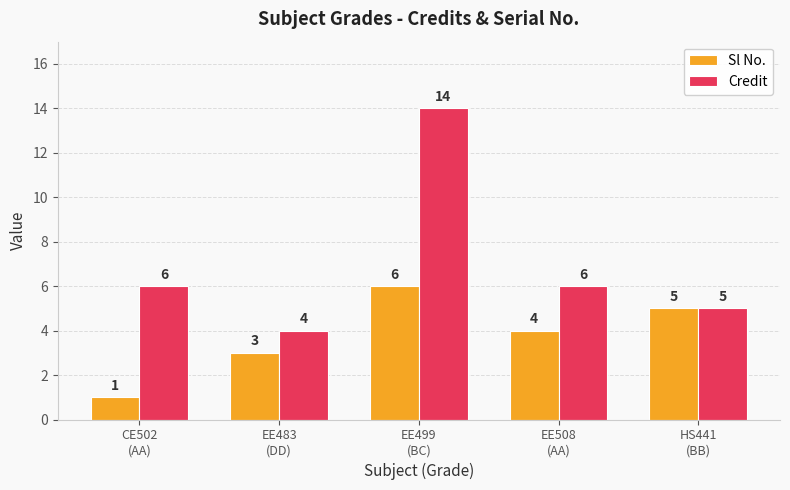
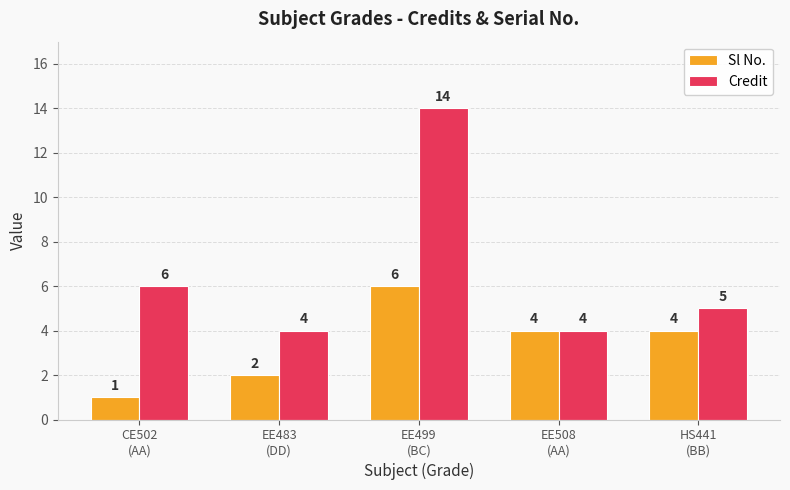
Sl No., EE483 (DD): 3 -> 2
Credit, EE508 (AA): 6 -> 4
Sl No., HS441 (BB): 5 -> 4
